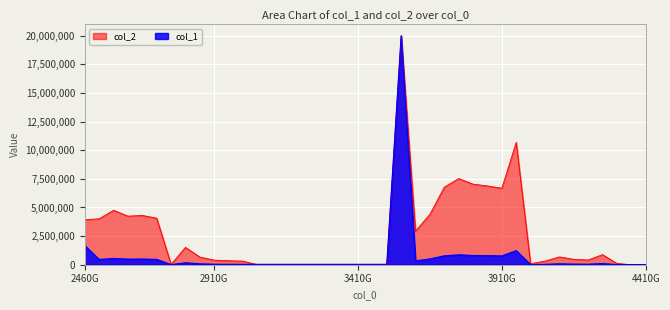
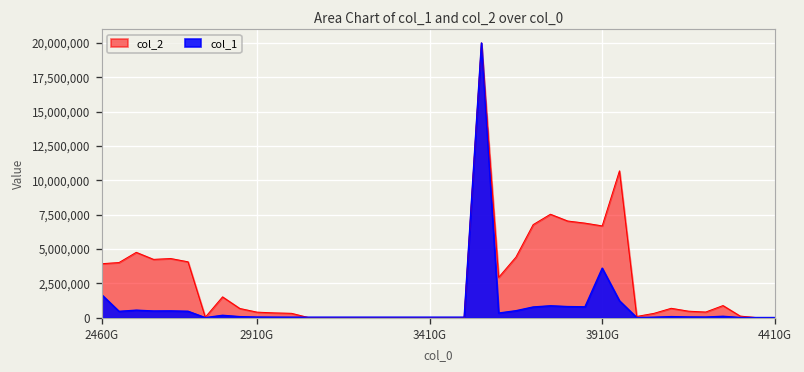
col_1, 3910G: 800,000 -> 3,600,000
